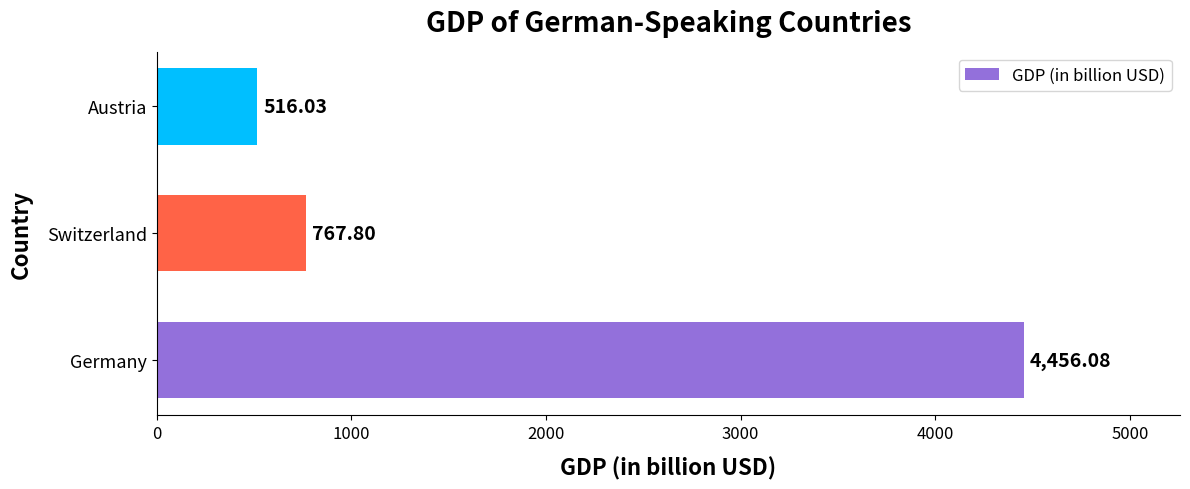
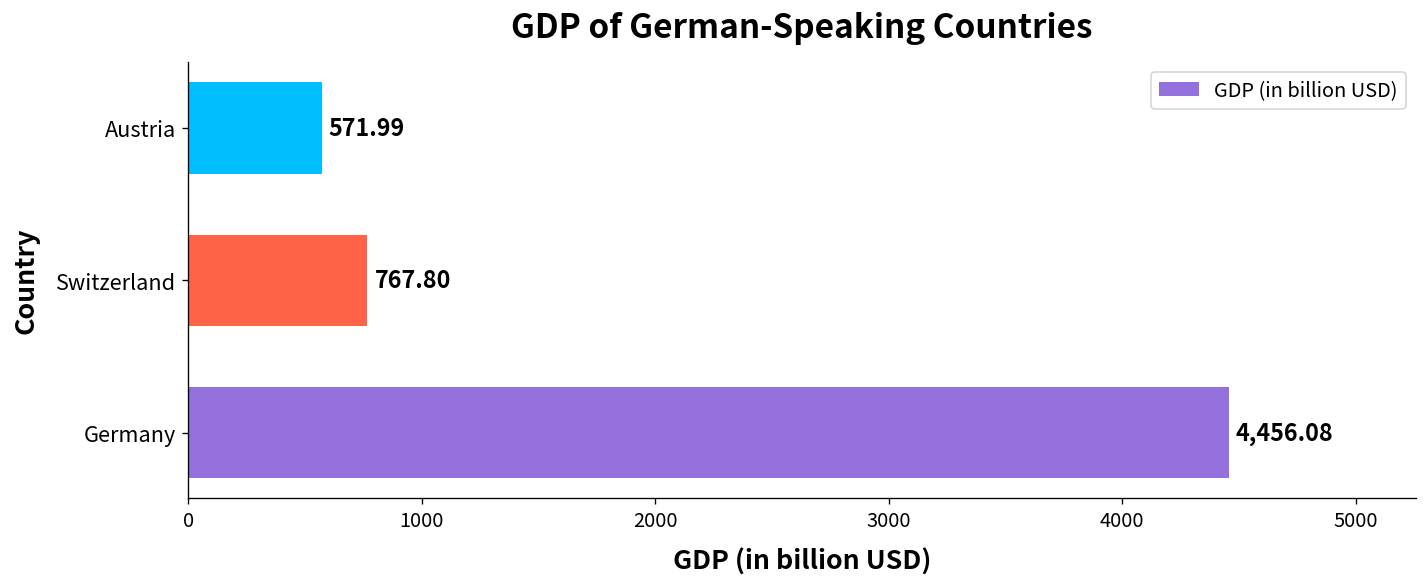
Austria: 516.03 -> 571.99
